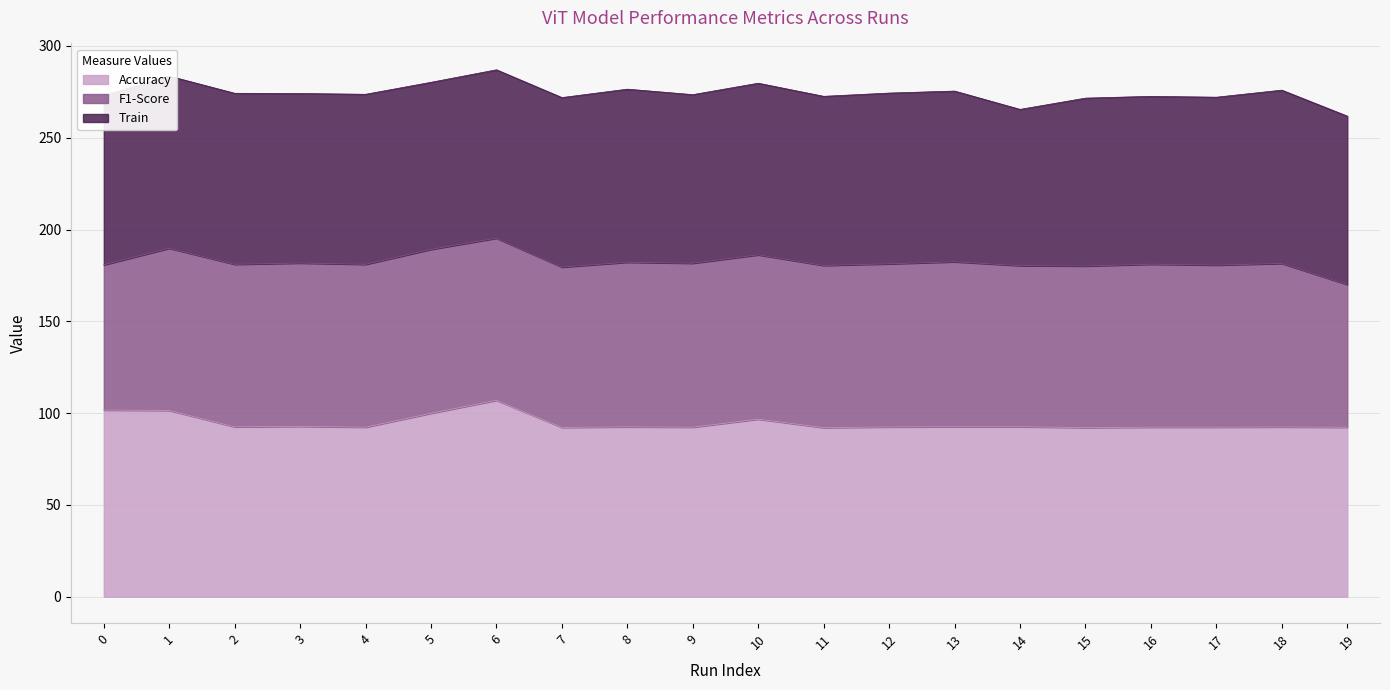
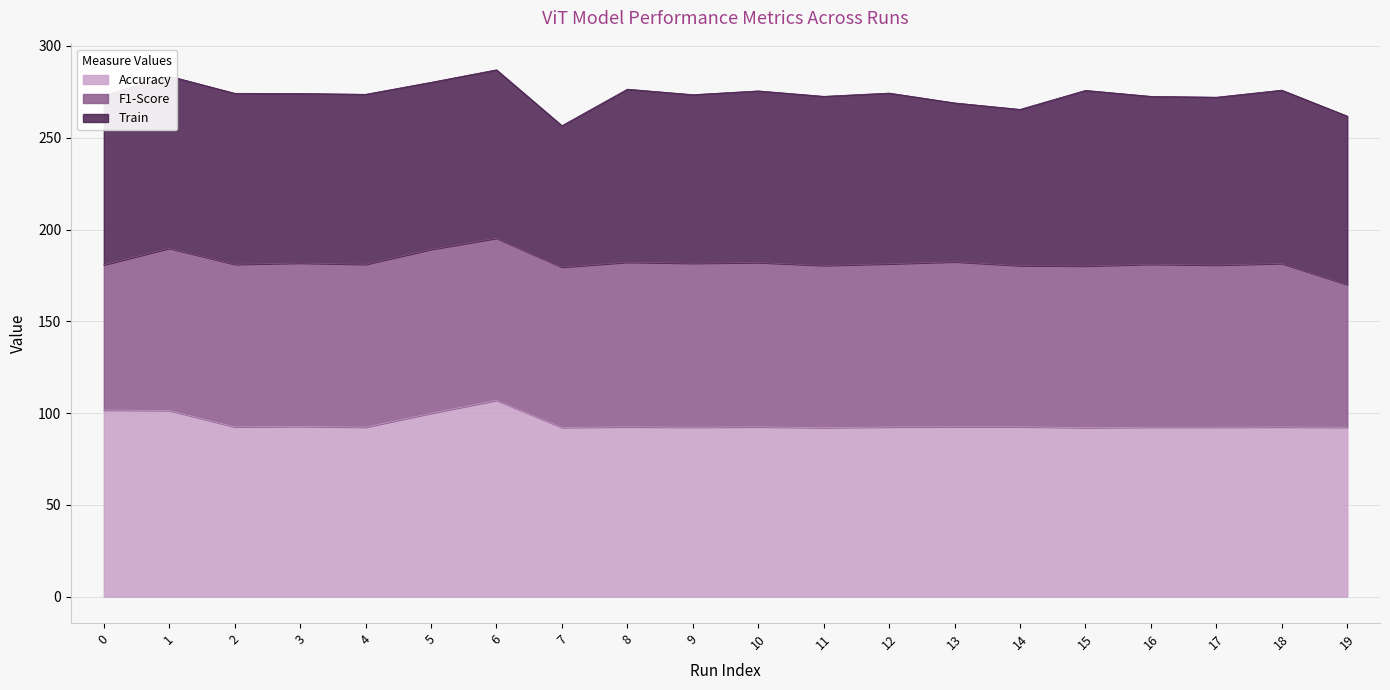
Train, 7: 92 -> 77
Accuracy, 10: 97 -> 93
Train, 13: 93 -> 87
Train, 15: 91 -> 96
